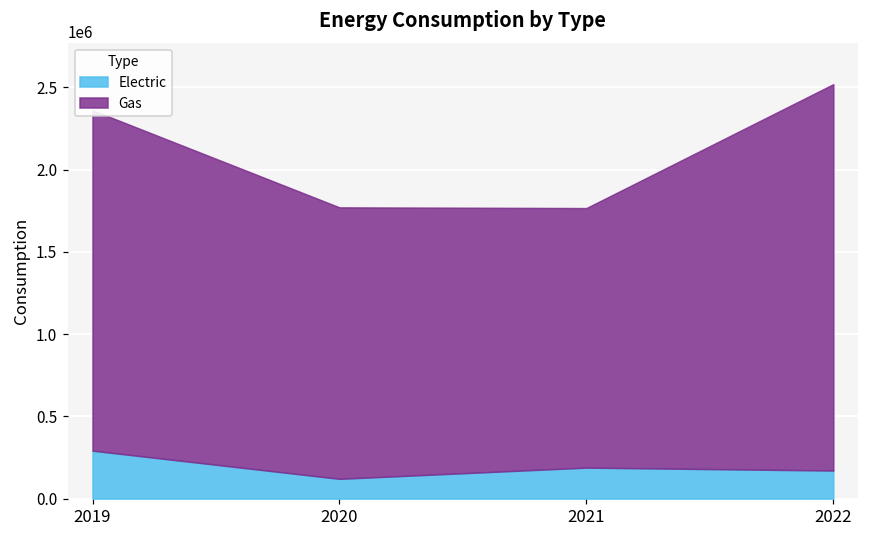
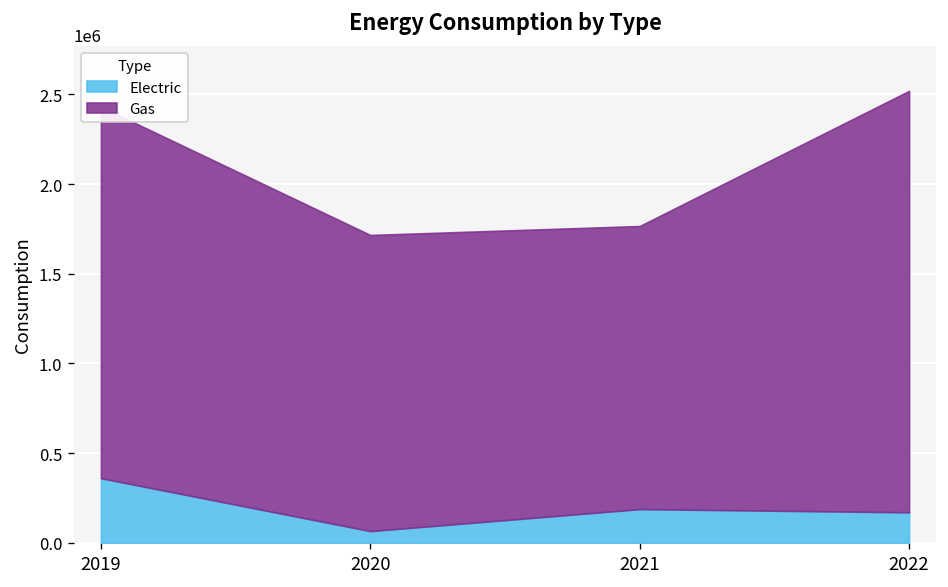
Electric, 2019: 290000 -> 360000
Electric, 2020: 120000 -> 70000
